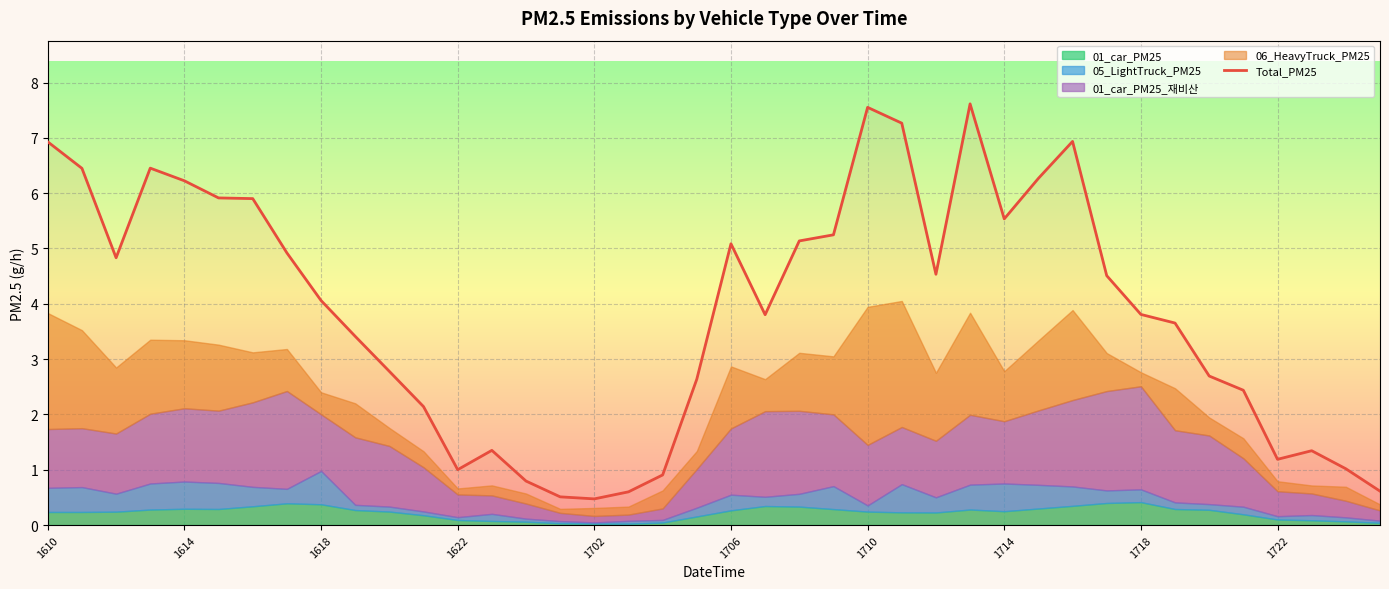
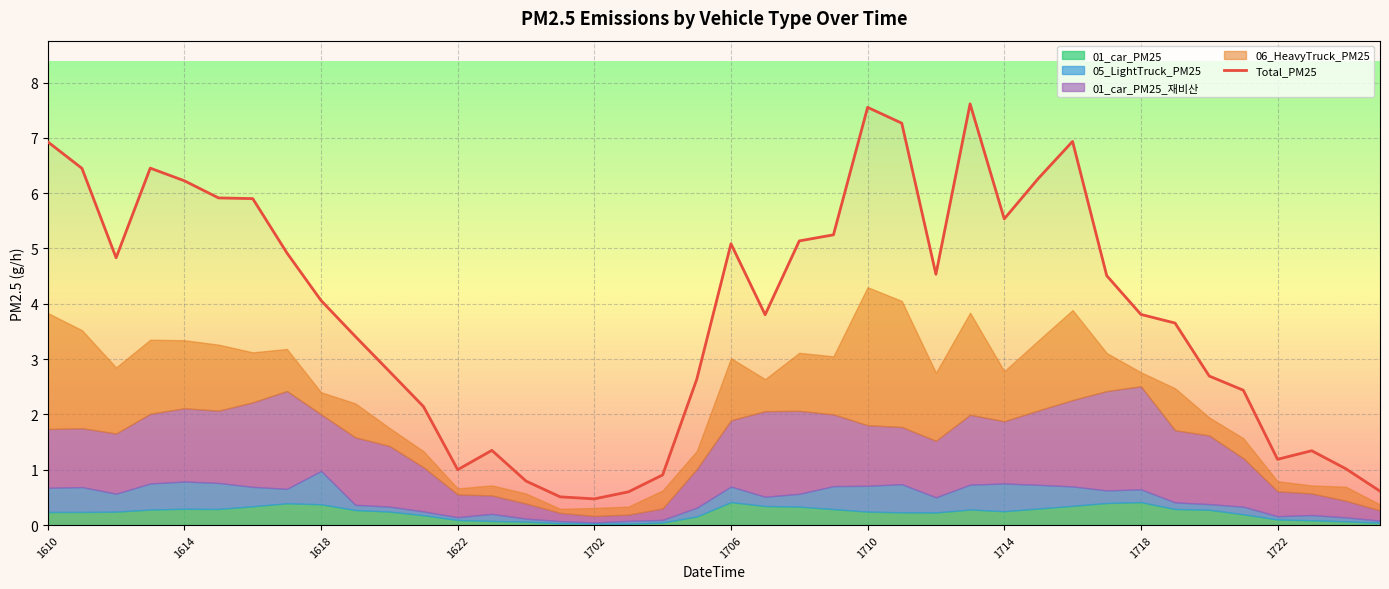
01_car_PM25, 1706: 0.3 -> 0.4
05_LightTruck_PM25, 1710: 0.1 -> 0.5
